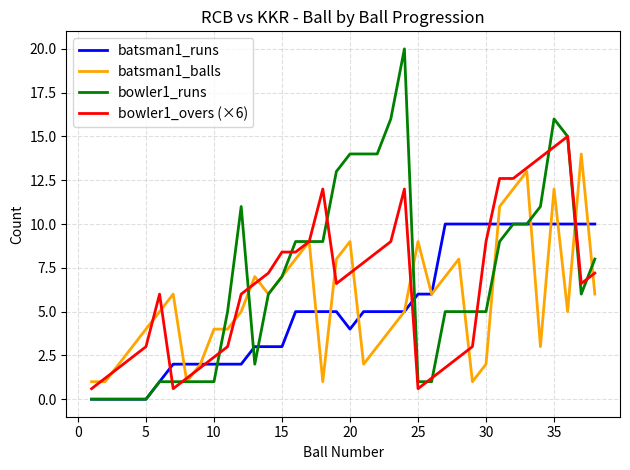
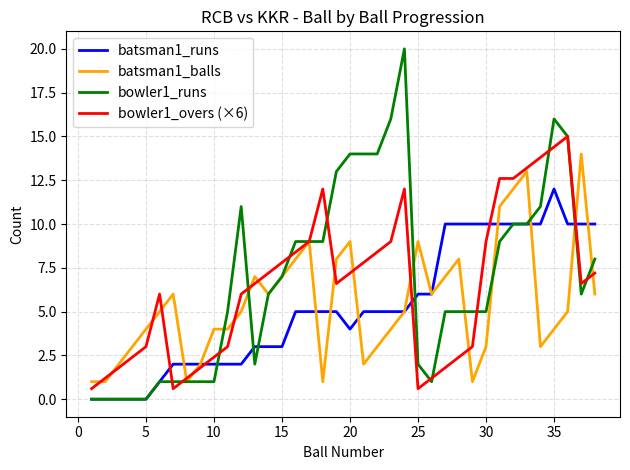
bowler1_overs (×6), 15: 8.4 -> 7.8
bowler1_runs, 25: 1 -> 2
batsman1_balls, 30: 2 -> 3
batsman1_runs, 35: 10 -> 12
batsman1_balls, 35: 12 -> 4
